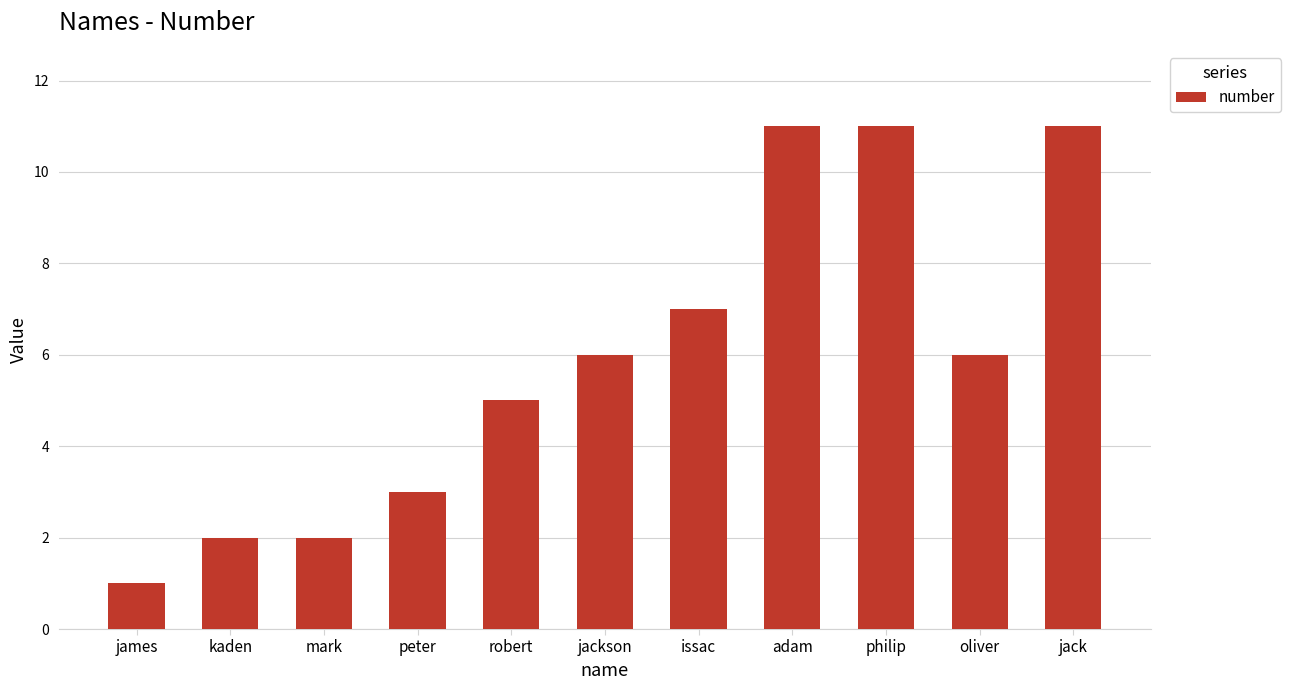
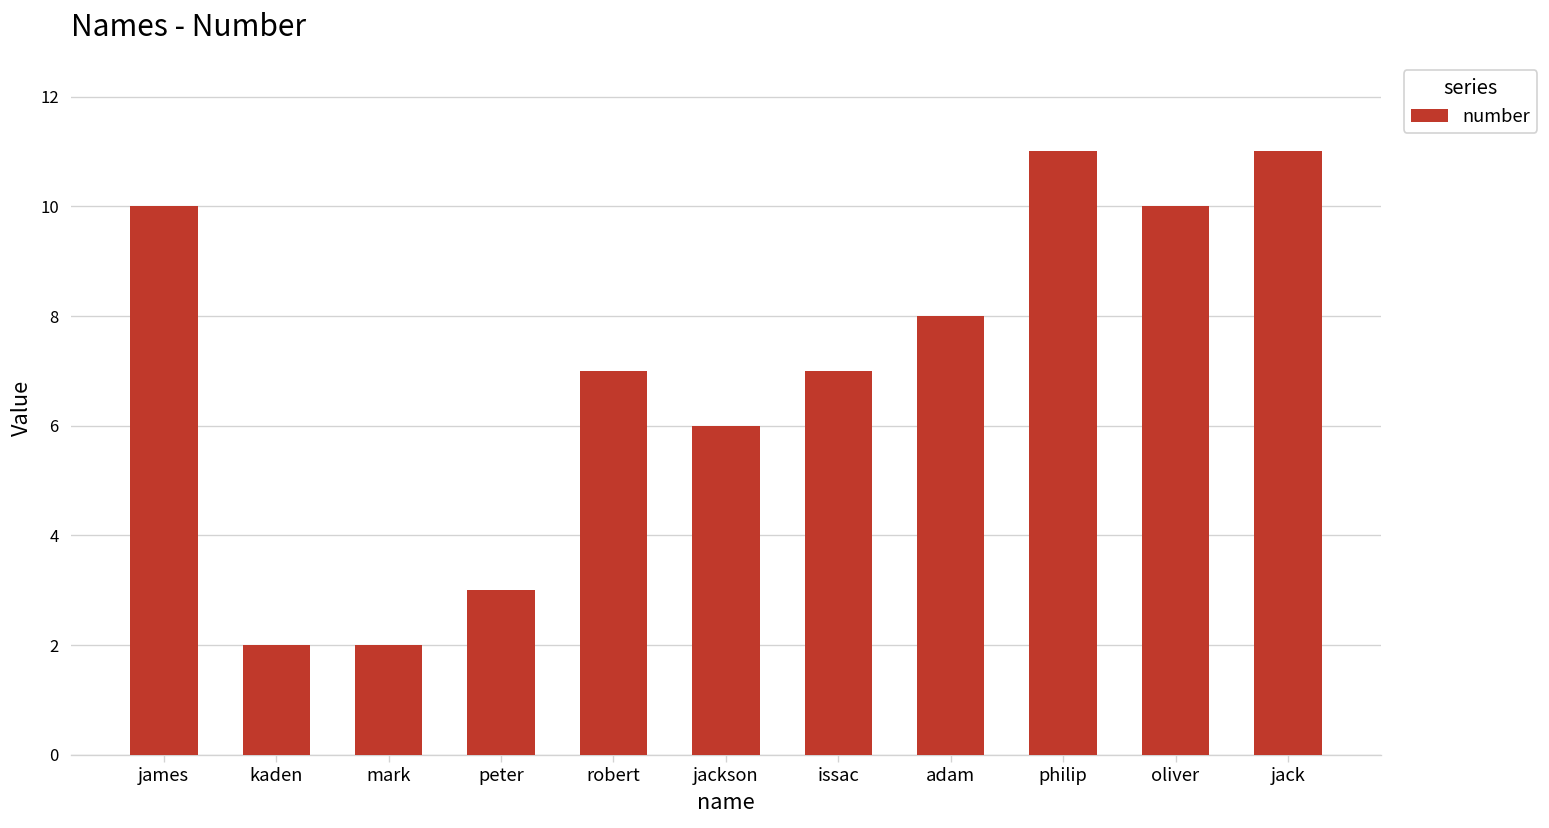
james: 1 -> 10
robert: 5 -> 7
adam: 11 -> 8
oliver: 6 -> 10
